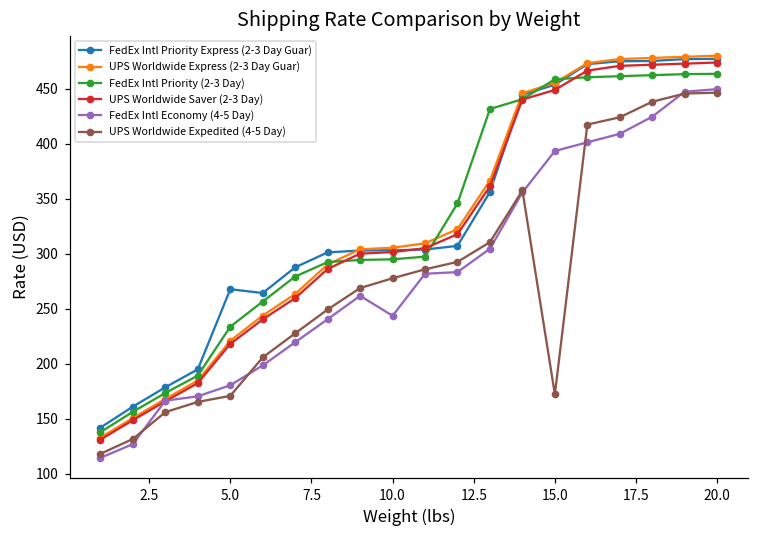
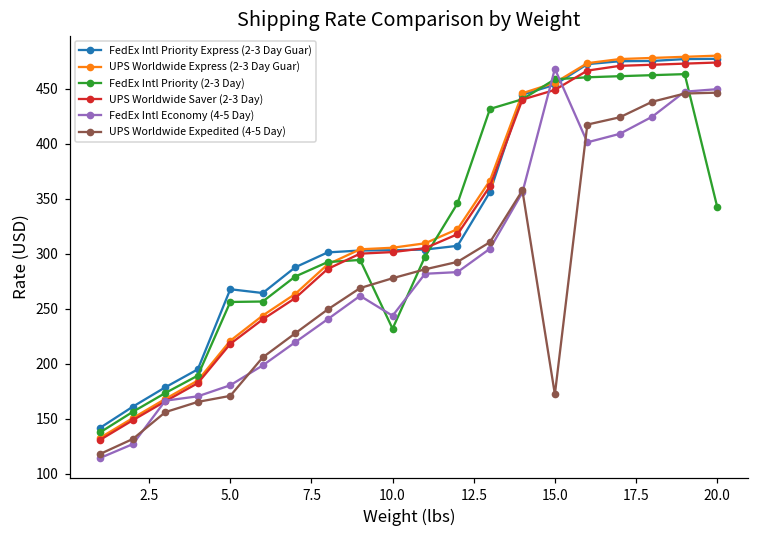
FedEx Intl Priority (2-3 Day), 5.0: 230 -> 260
FedEx Intl Priority (2-3 Day), 10.0: 300 -> 230
FedEx Intl Economy (4-5 Day), 15.0: 390 -> 470
FedEx Intl Priority (2-3 Day), 20.0: 460 -> 340
